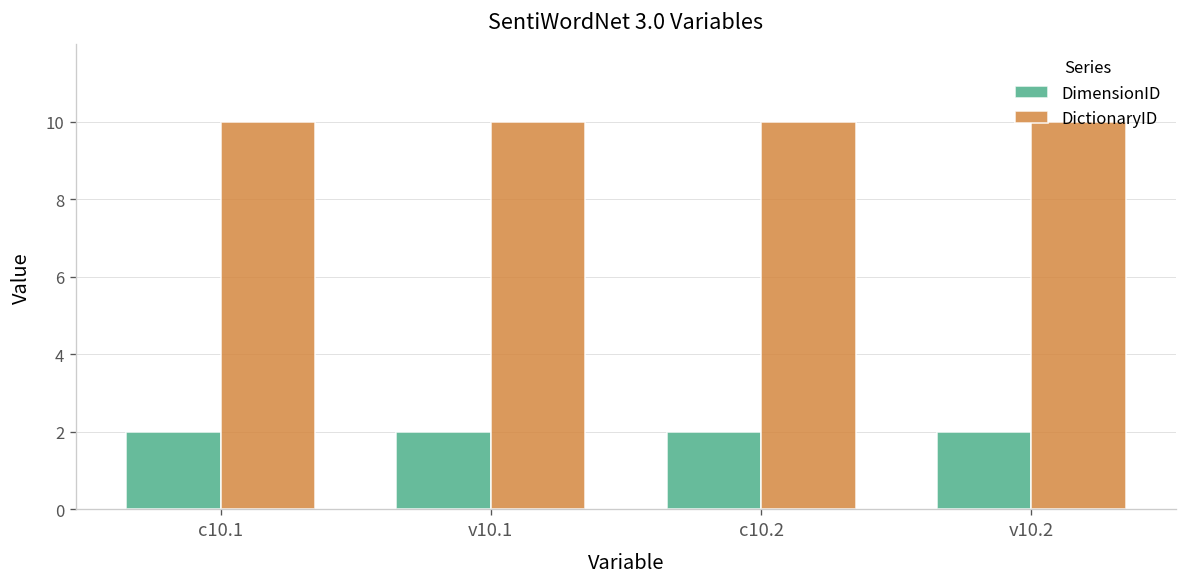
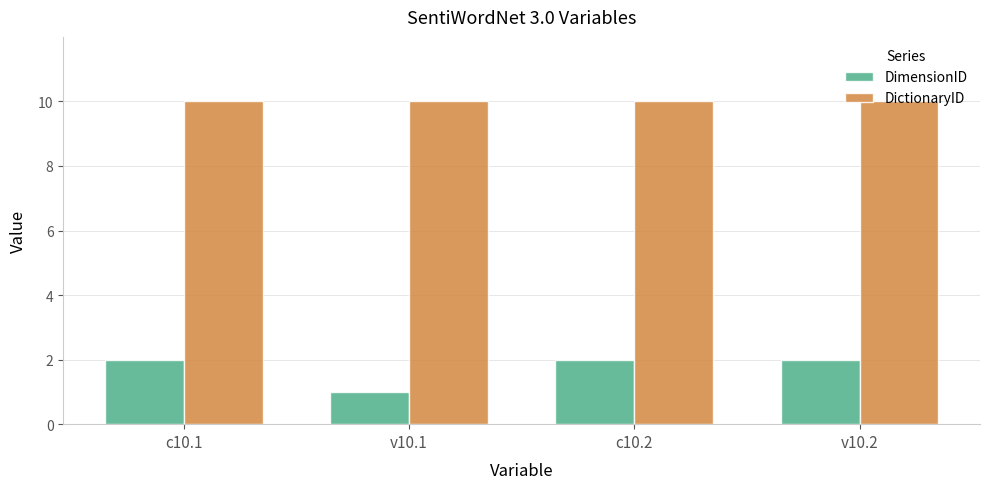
DimensionID, v10.1: 2 -> 1
